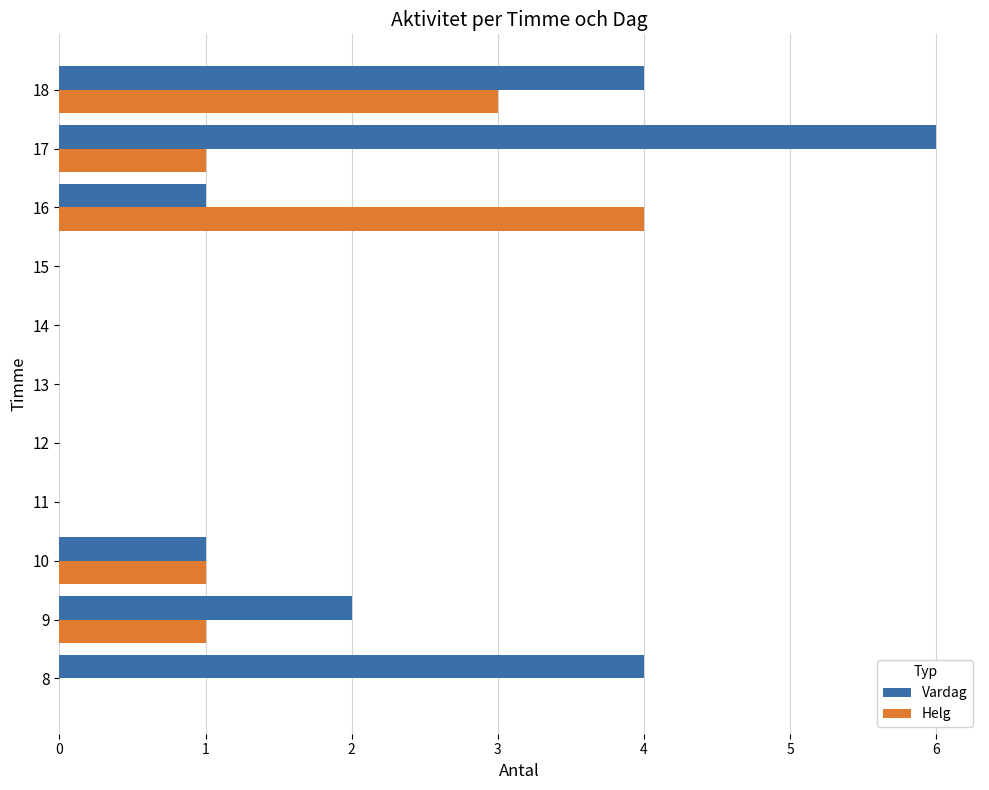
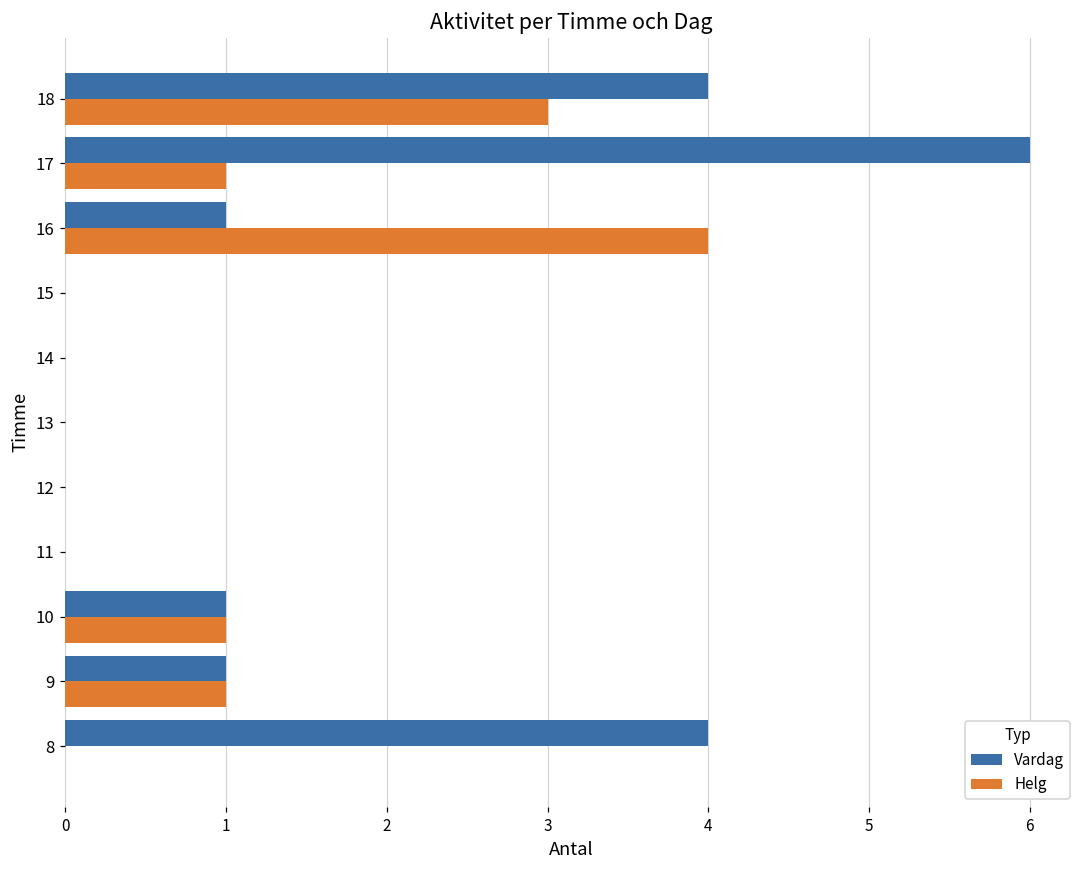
Vardag, 9: 2 -> 1
